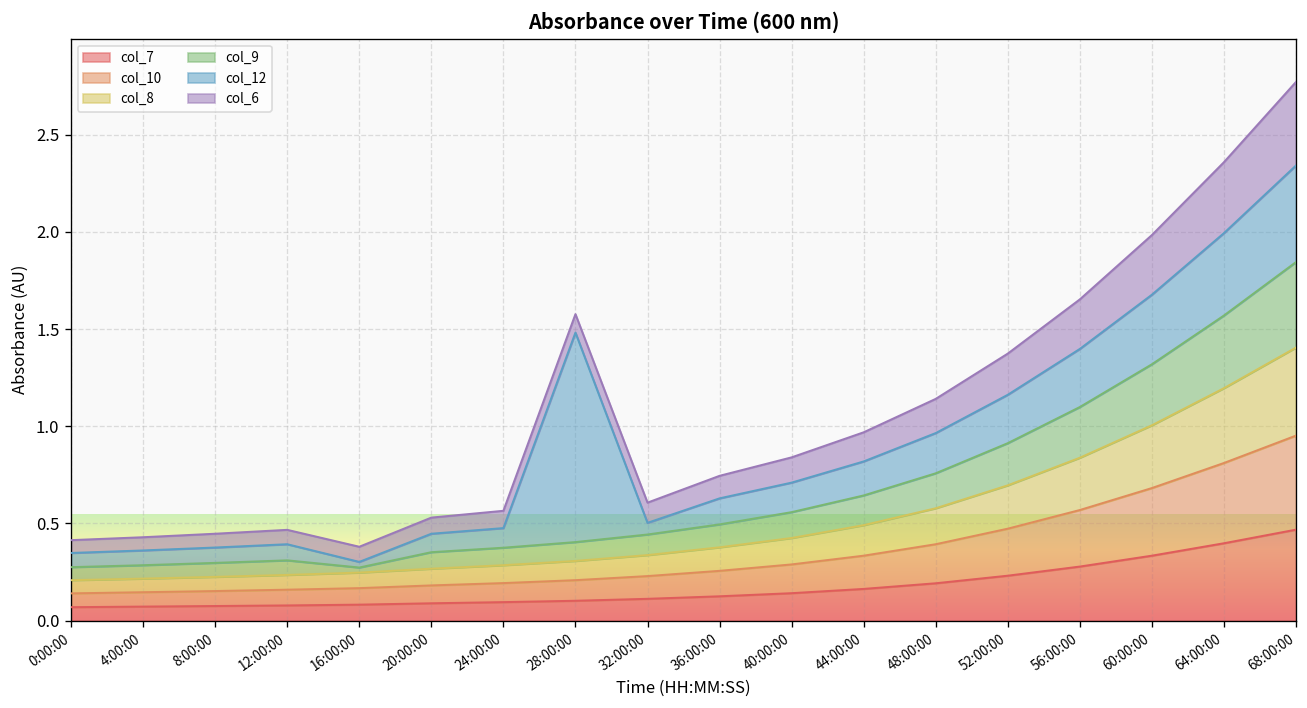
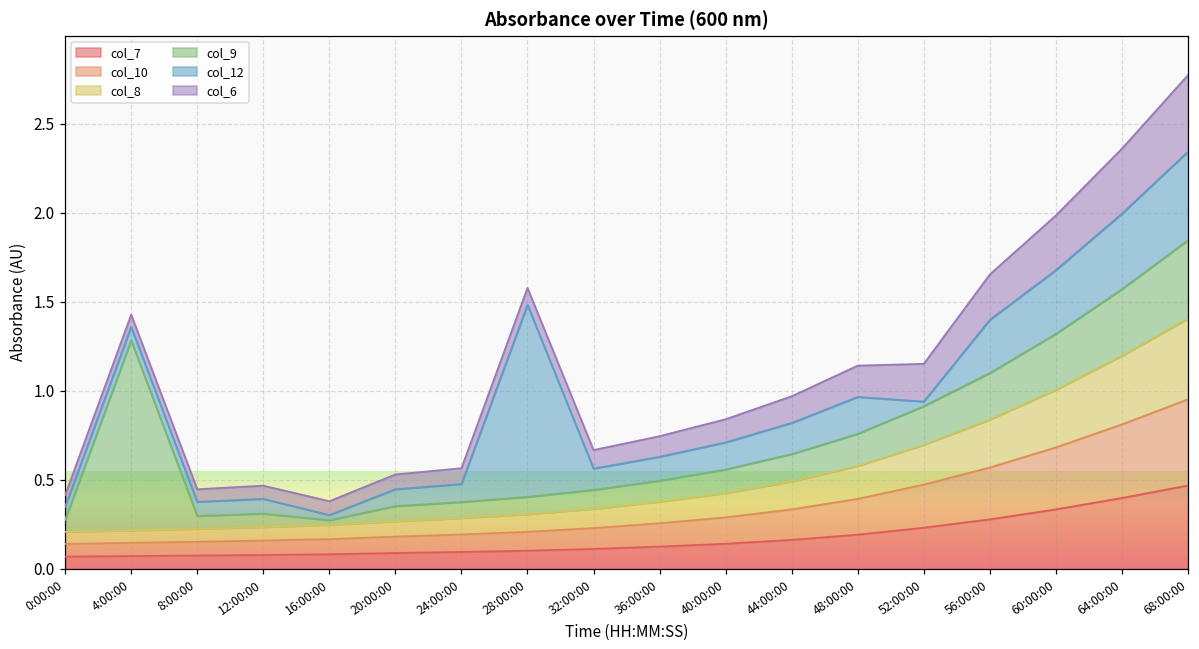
col_9, 4:00:00: 0.07 -> 1.07
col_12, 32:00:00: 0.06 -> 0.12
col_12, 52:00:00: 0.25 -> 0.03
